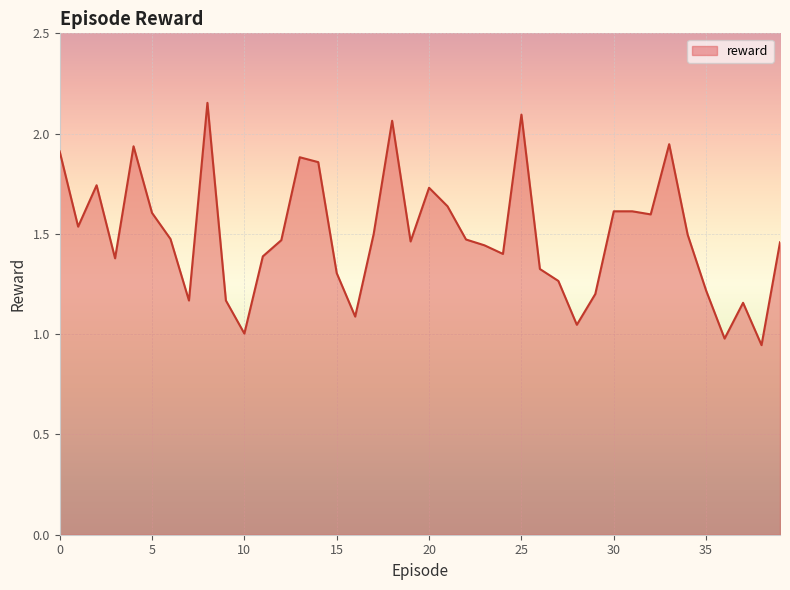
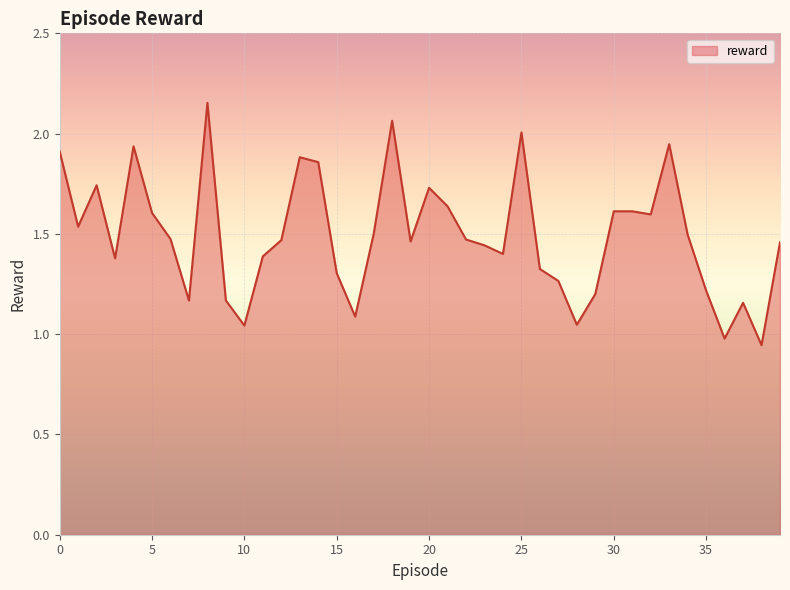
10: 1.00 -> 1.04
25: 2.09 -> 2.01
